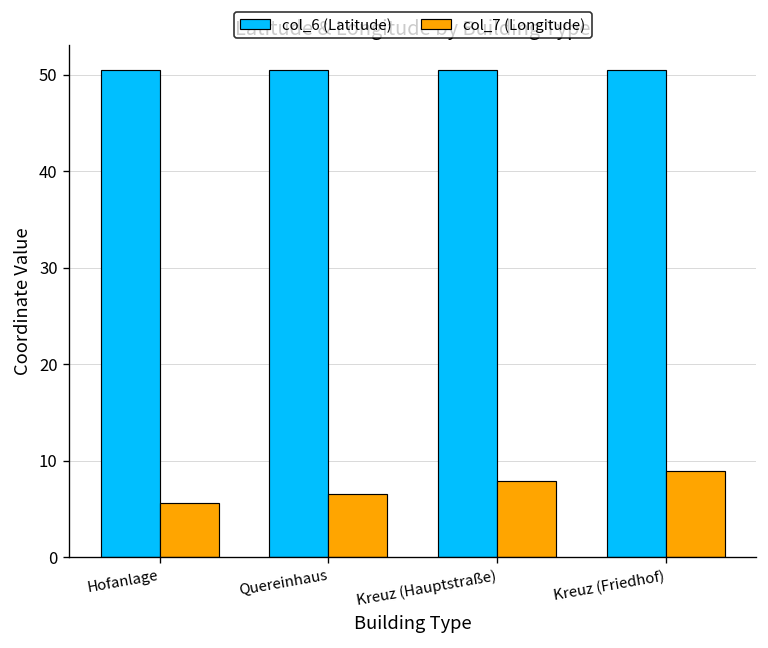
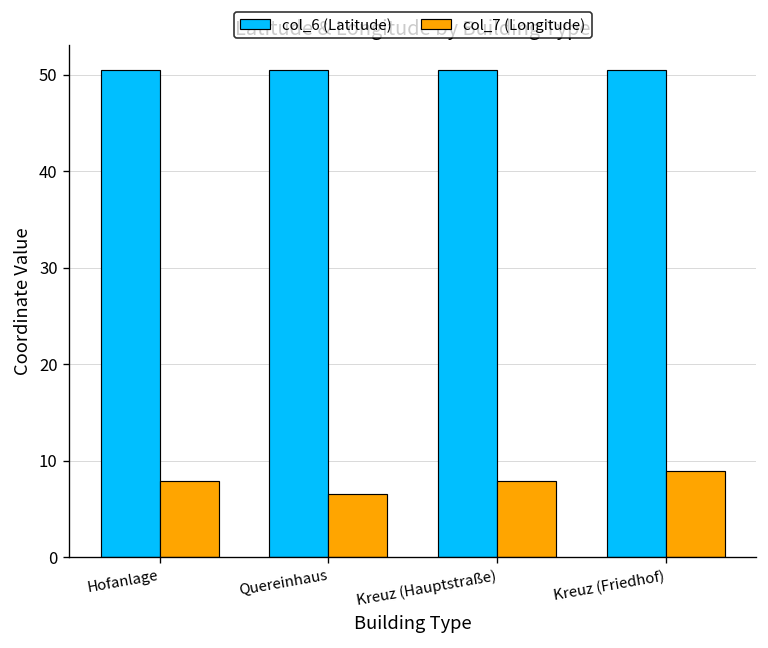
col_7 (Longitude), Hofanlage: 6 -> 8
